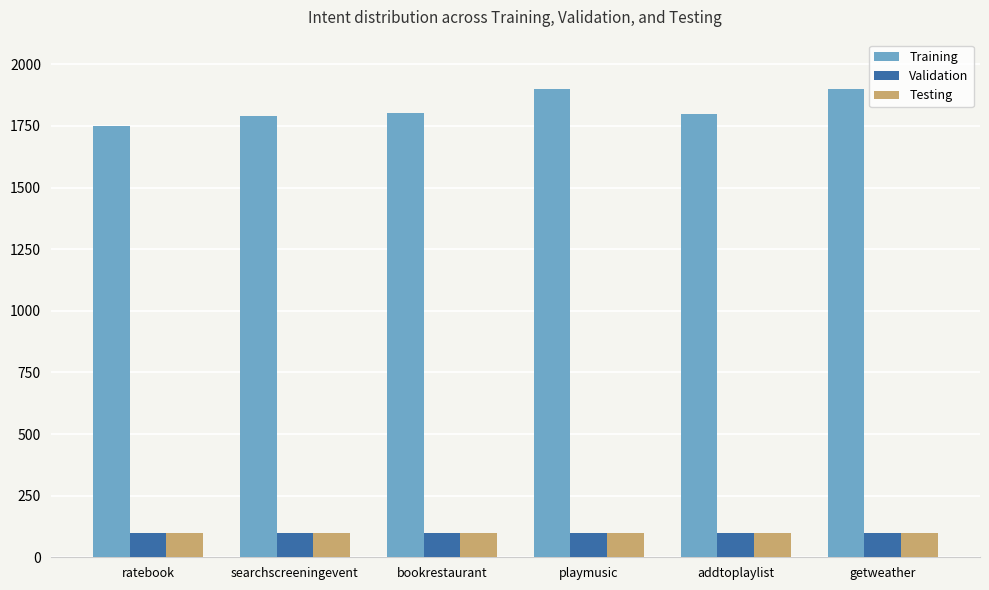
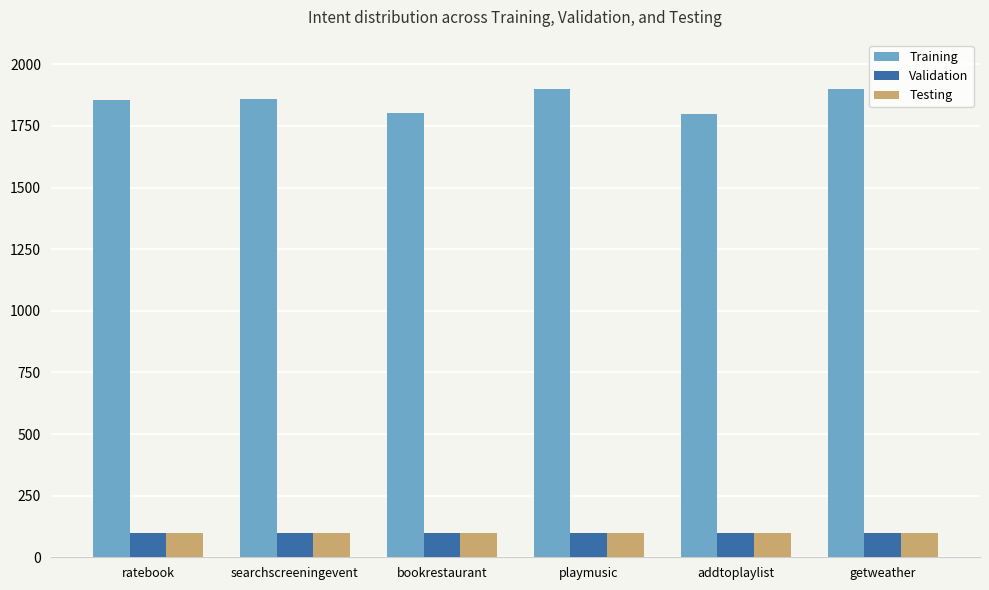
Training, ratebook: 1750 -> 1860
Training, searchscreeningevent: 1790 -> 1860
